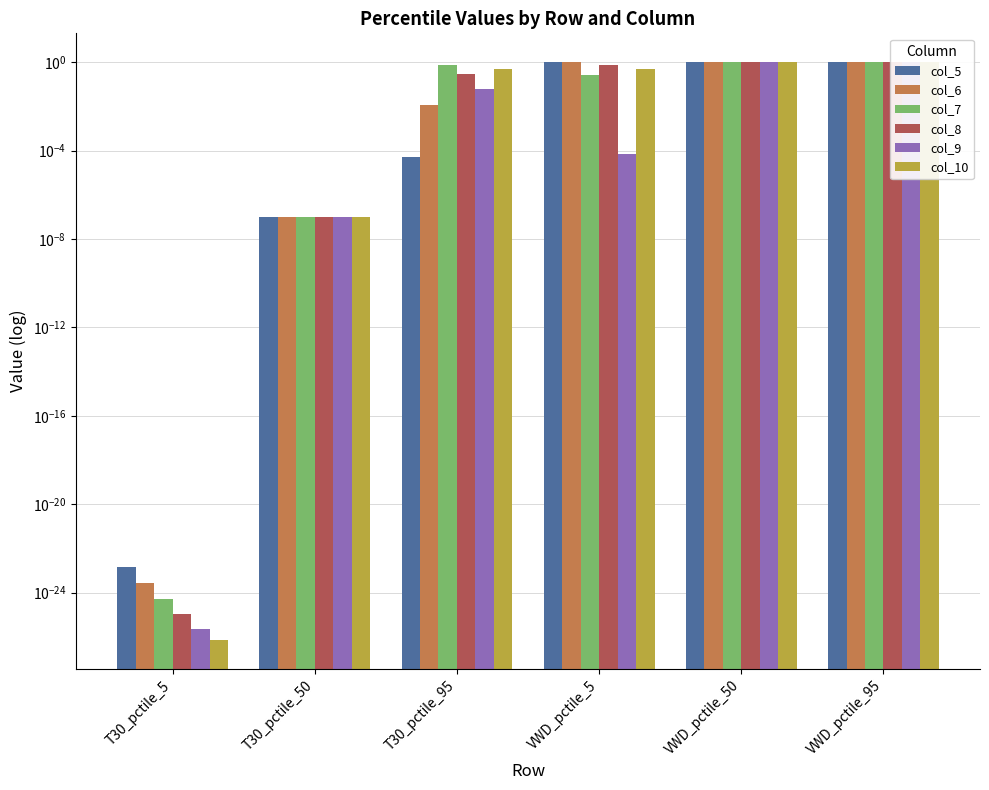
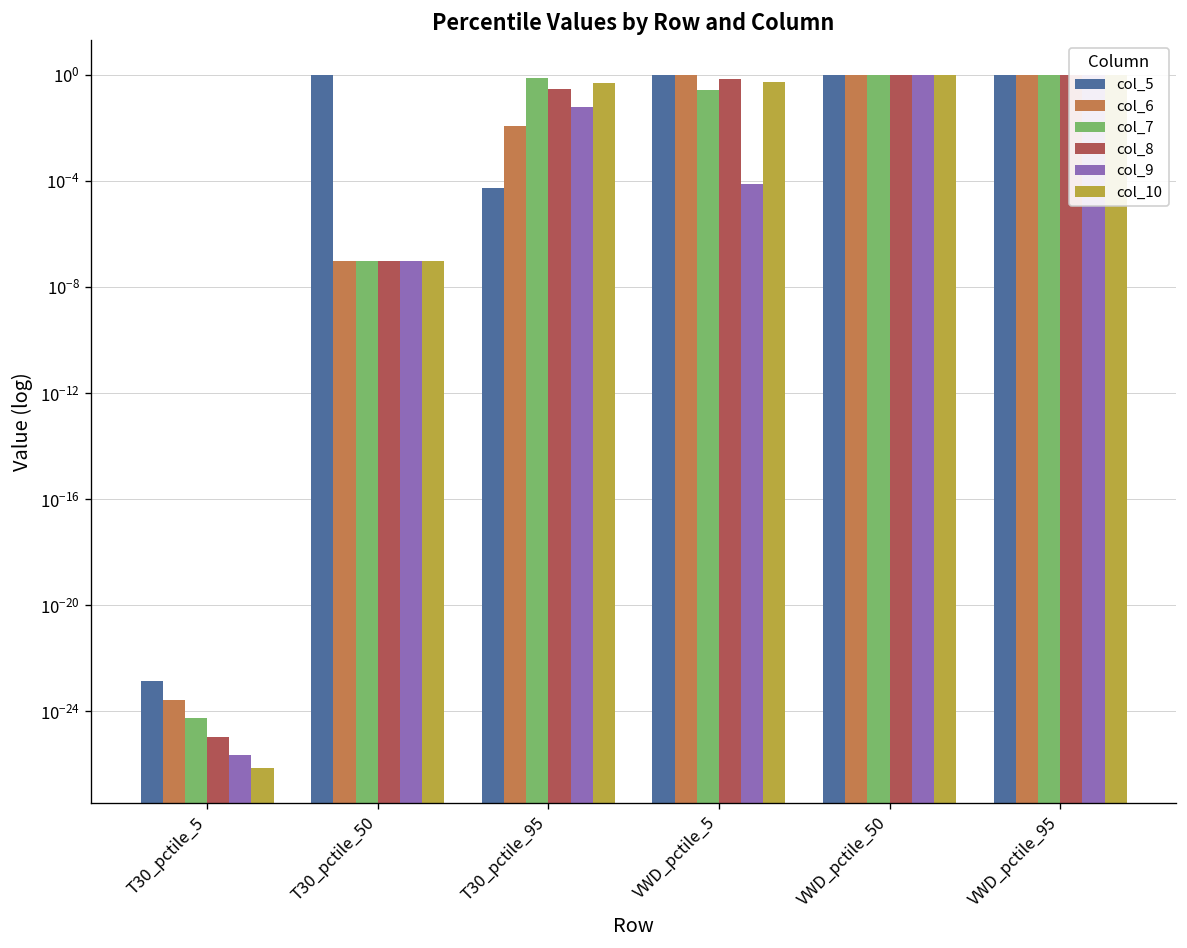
col_5, T30_pctile_50: 0 -> 1
